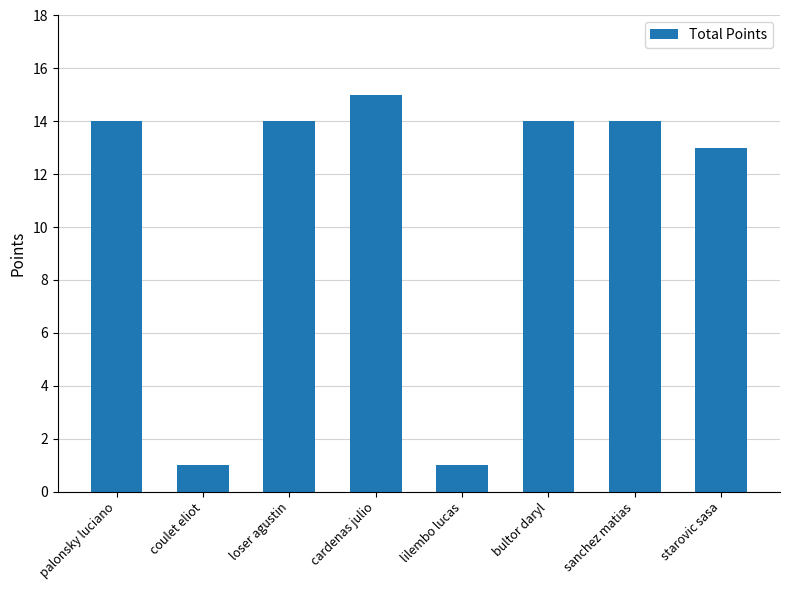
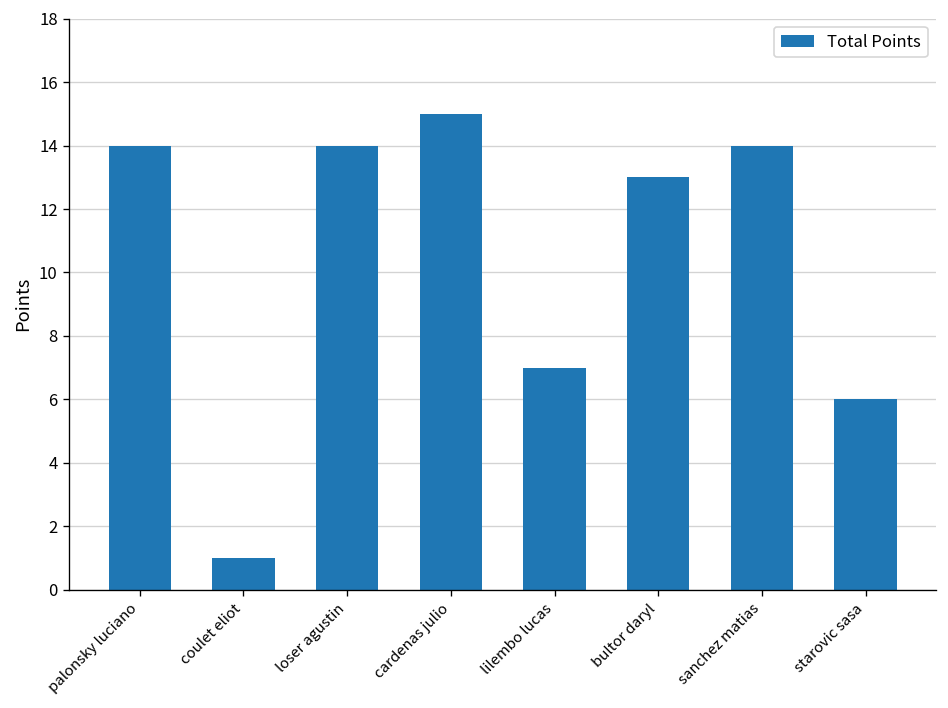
lilembo lucas: 1 -> 7
bultor daryl: 14 -> 13
starovic sasa: 13 -> 6
